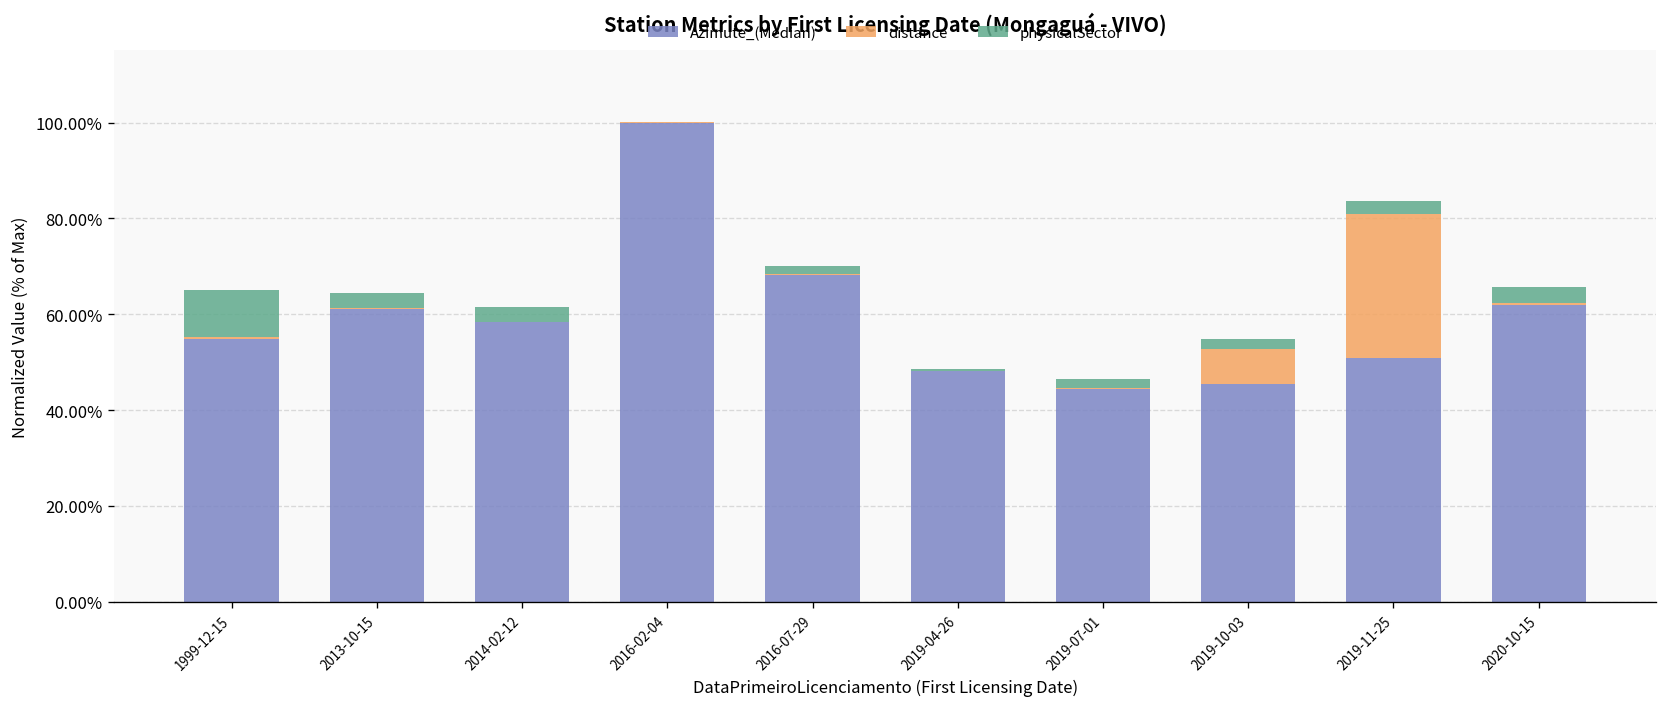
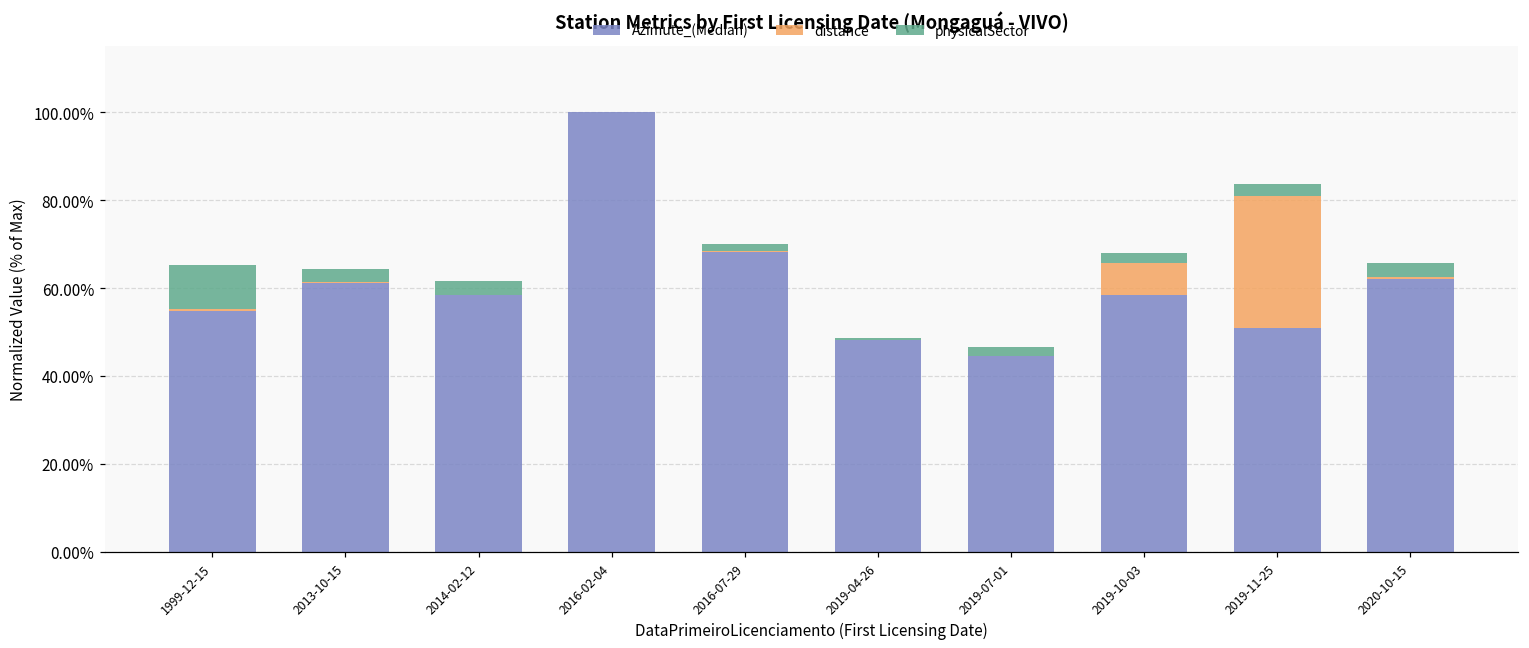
Azimute_(Median), 2019-10-03: 45% -> 58%
